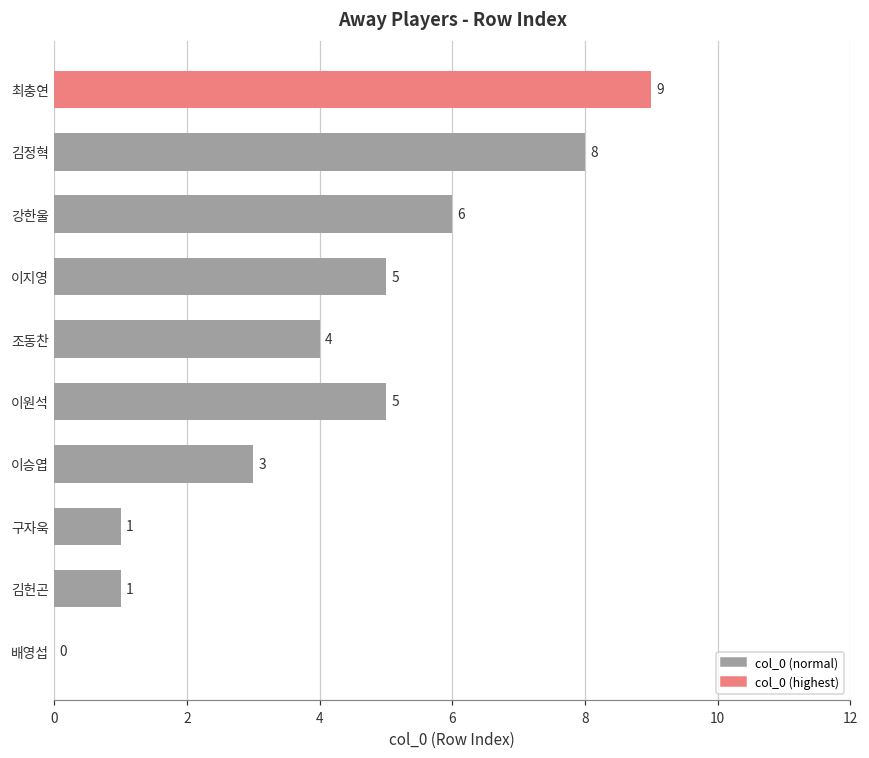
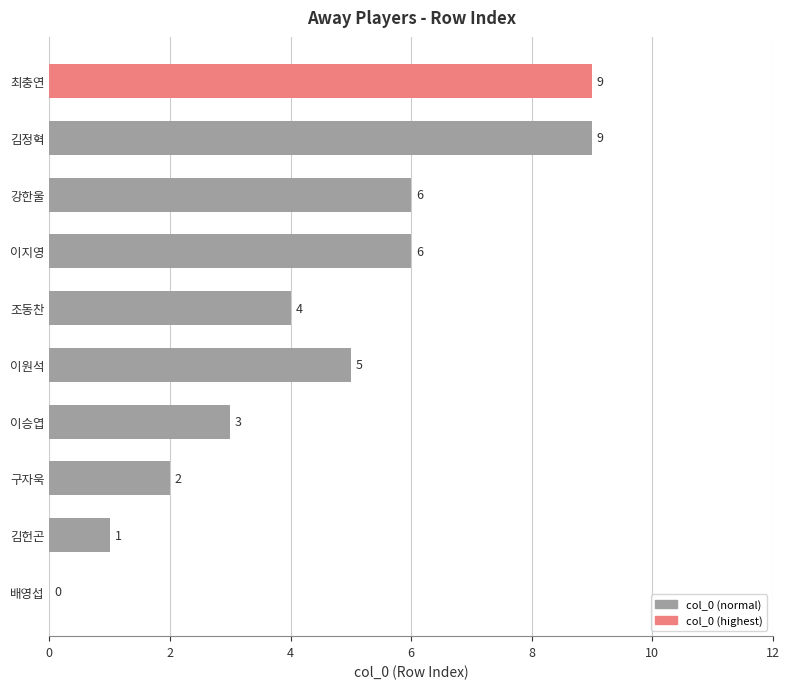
김정혁: 8 -> 9
이지영: 5 -> 6
구자욱: 1 -> 2
